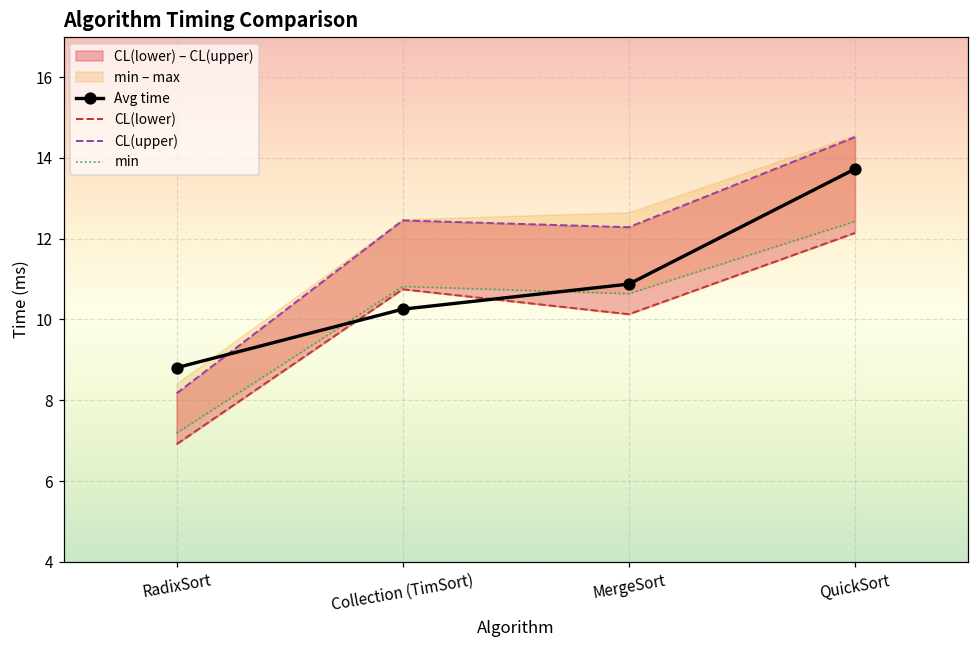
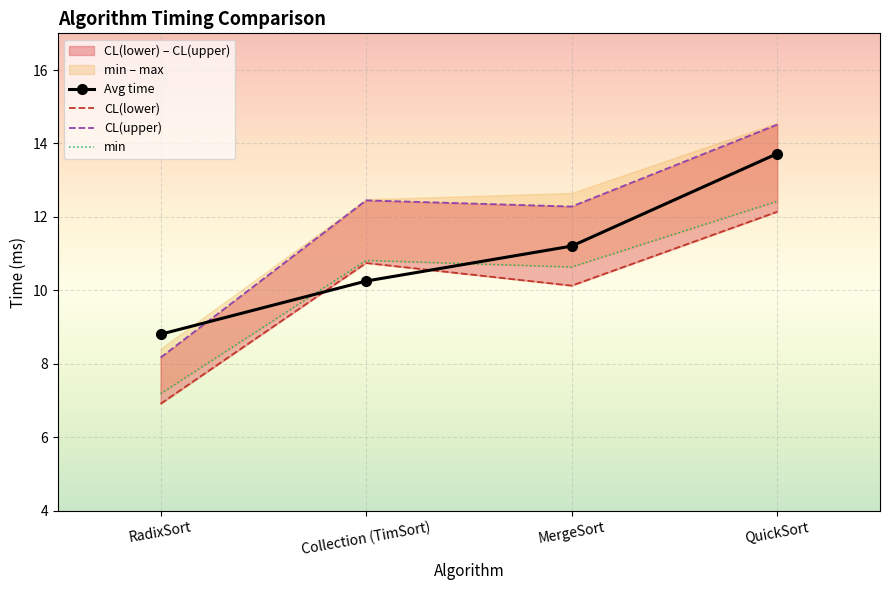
Avg time, MergeSort: 10.9 -> 11.2
